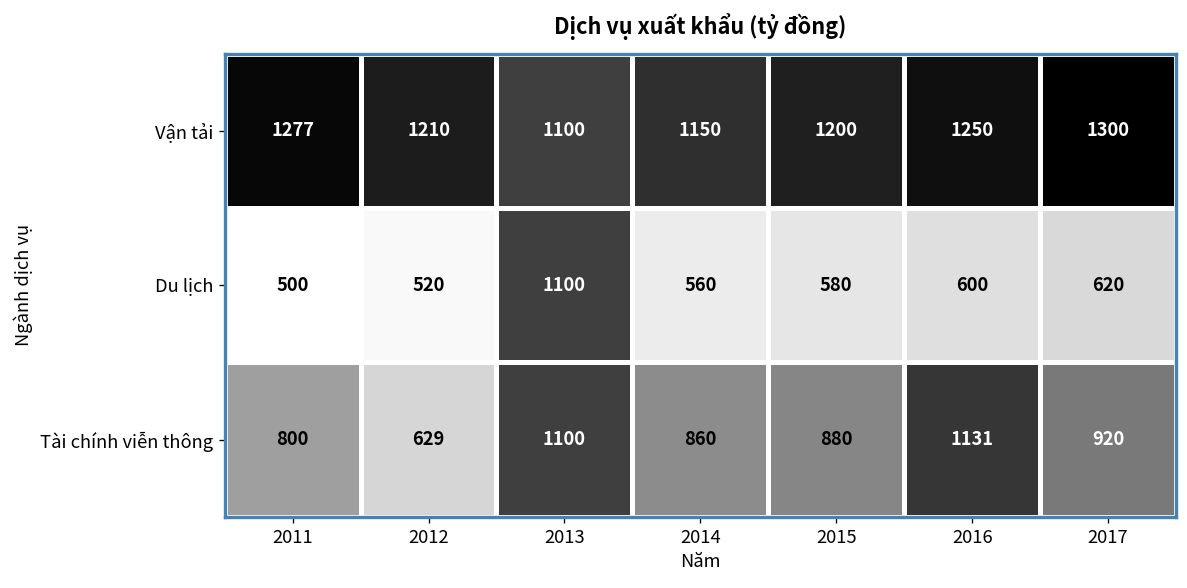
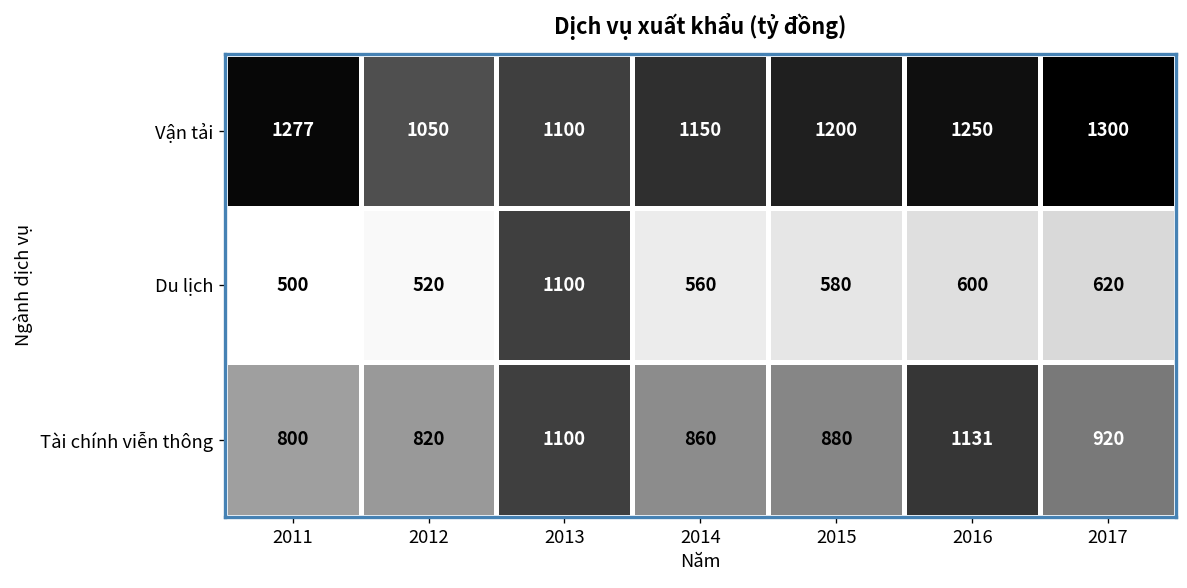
Vận tải, 2012: 1210 -> 1050
Tài chính viễn thông, 2012: 629 -> 820
